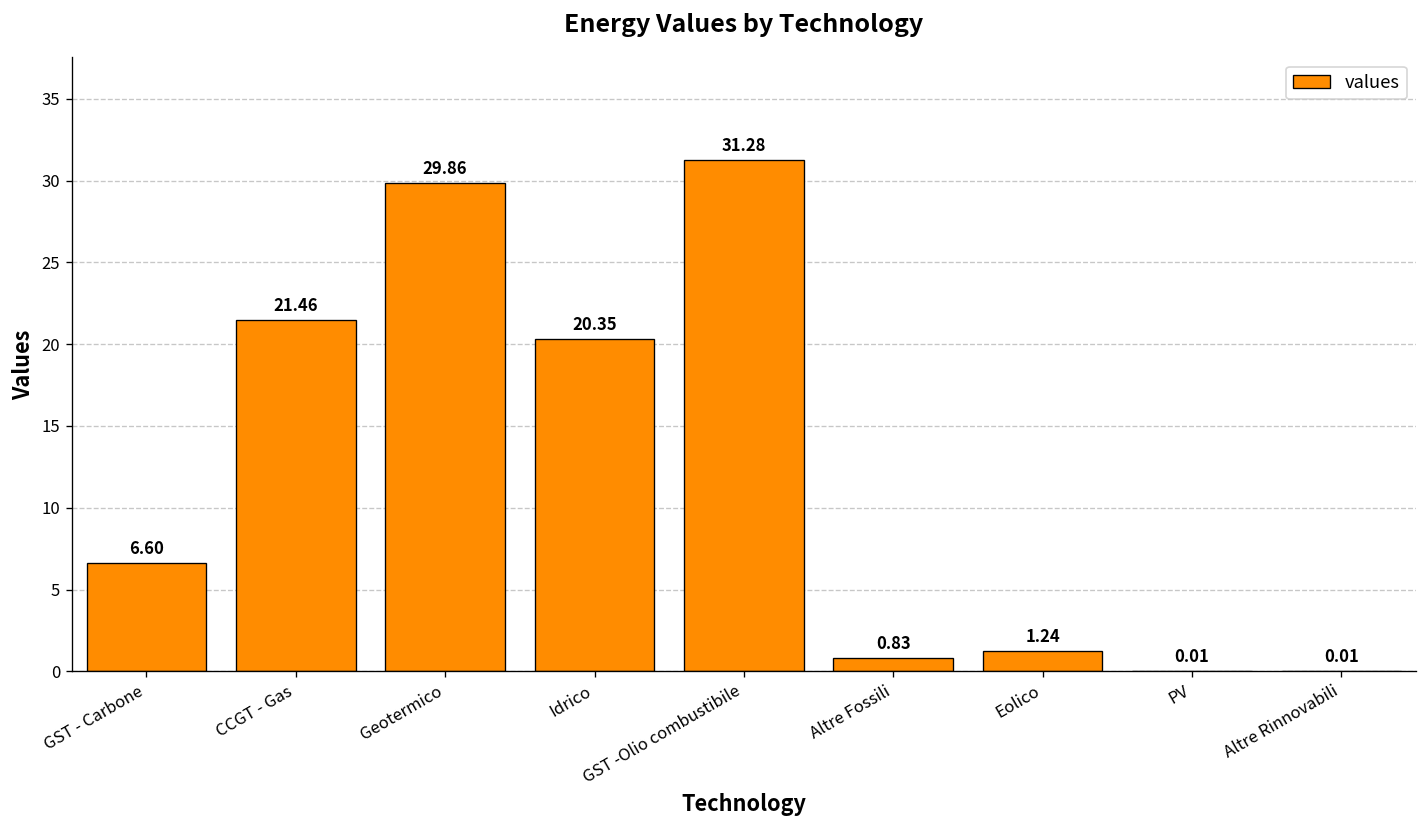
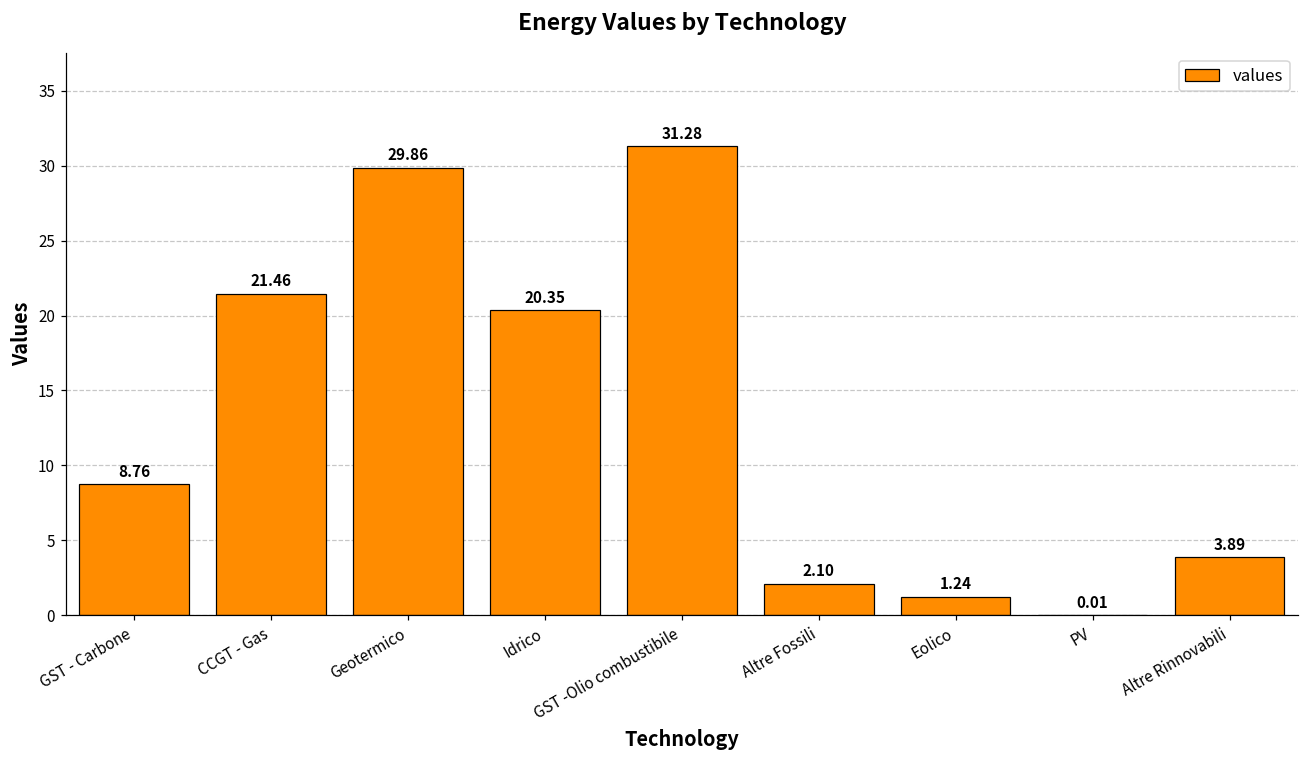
GST - Carbone: 6.60 -> 8.76
Altre Fossili: 0.83 -> 2.10
Altre Rinnovabili: 0.01 -> 3.89
